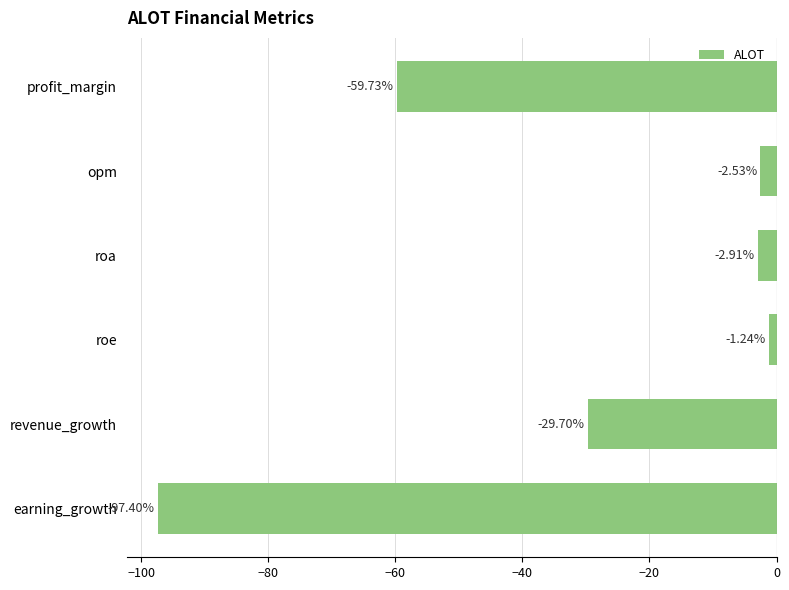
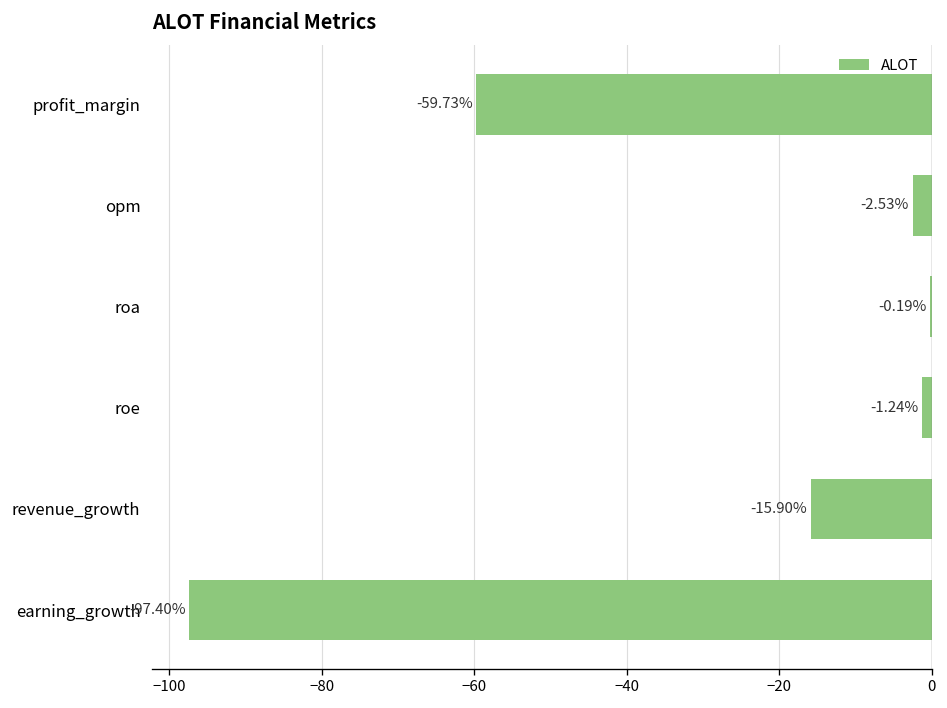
roa: -2.91% -> -0.19%
revenue_growth: -29.70% -> -15.90%
